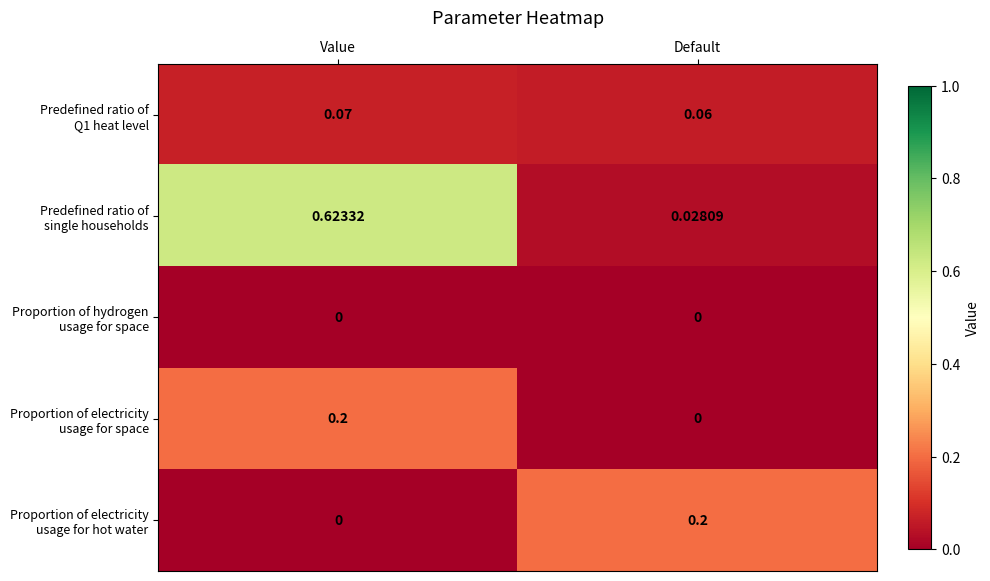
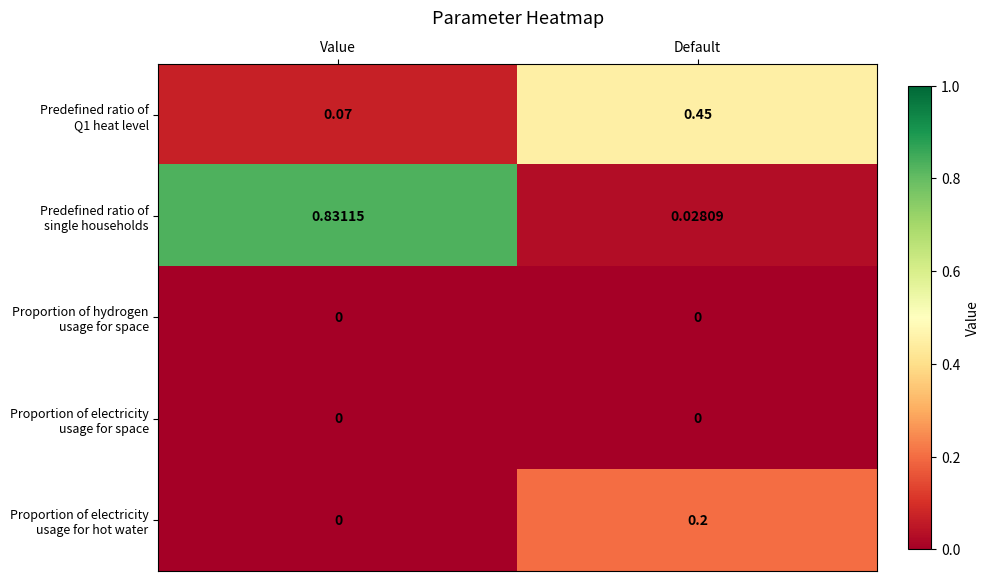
Predefined ratio of Q1 heat level, Default: 0.06 -> 0.45
Predefined ratio of single households, Value: 0.62332 -> 0.83115
Proportion of electricity usage for space, Value: 0.2 -> 0
